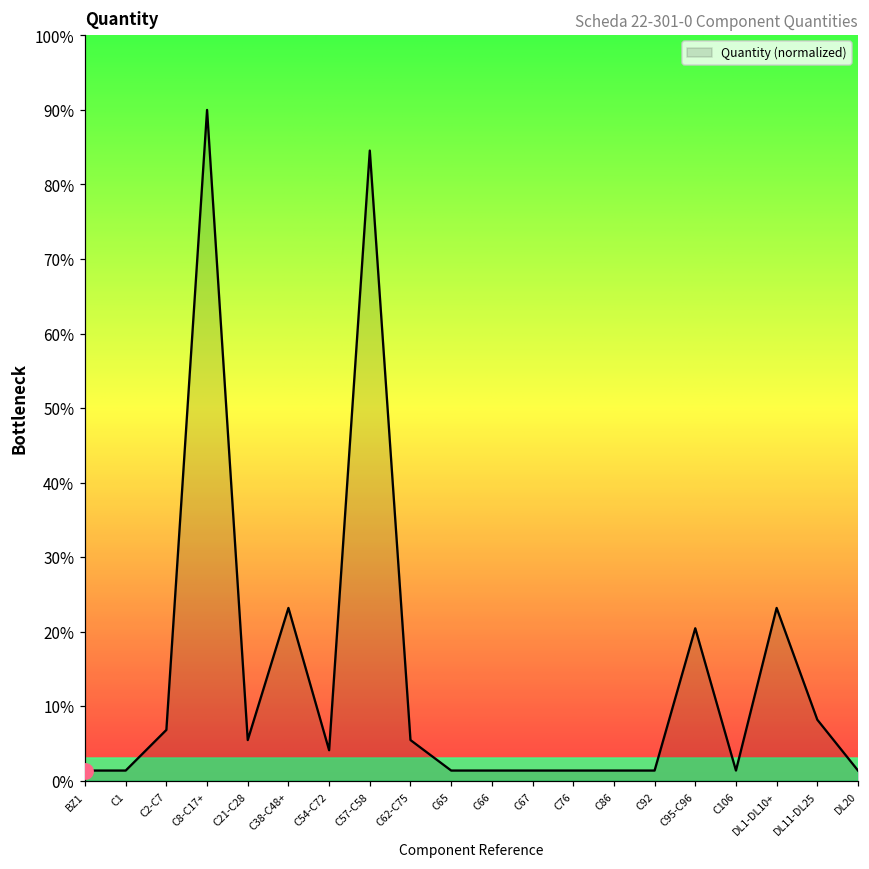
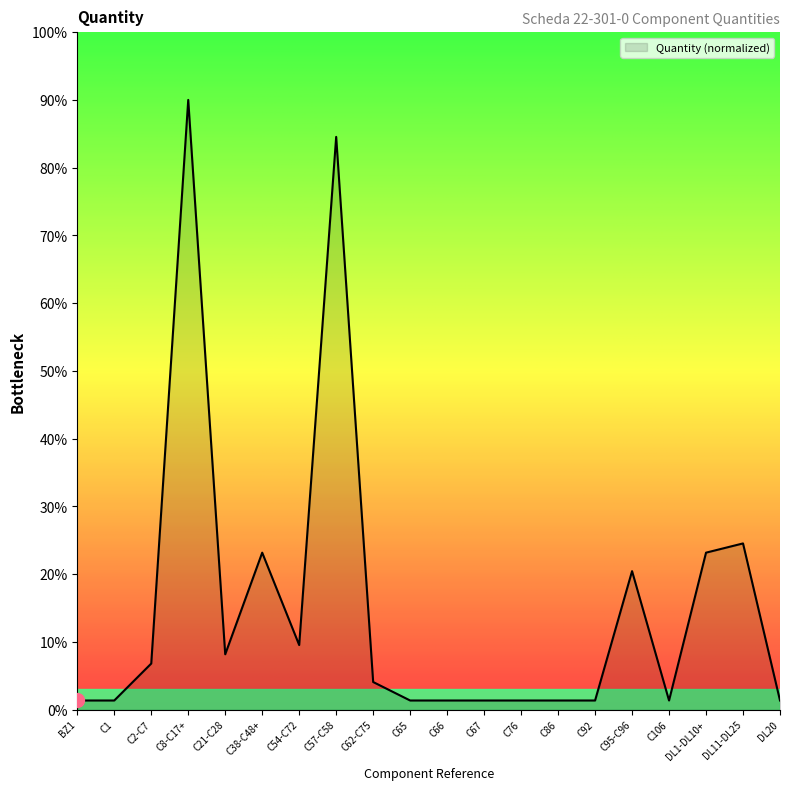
Quantity (normalized), C21-C28: 5% -> 8%
Quantity (normalized), C54-C72: 4% -> 10%
Quantity (normalized), C62-C75: 5% -> 4%
Quantity (normalized), DL11-DL25: 8% -> 25%
